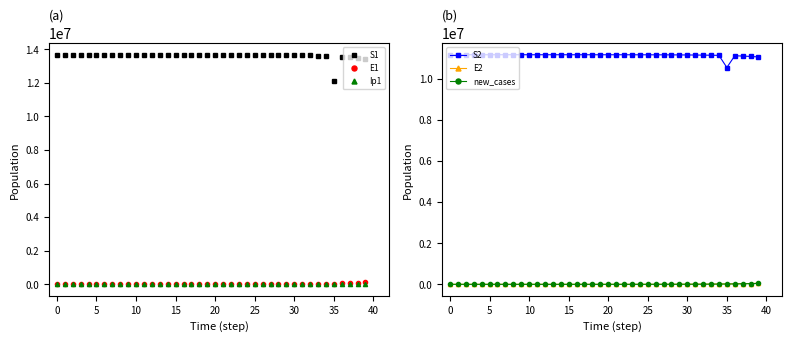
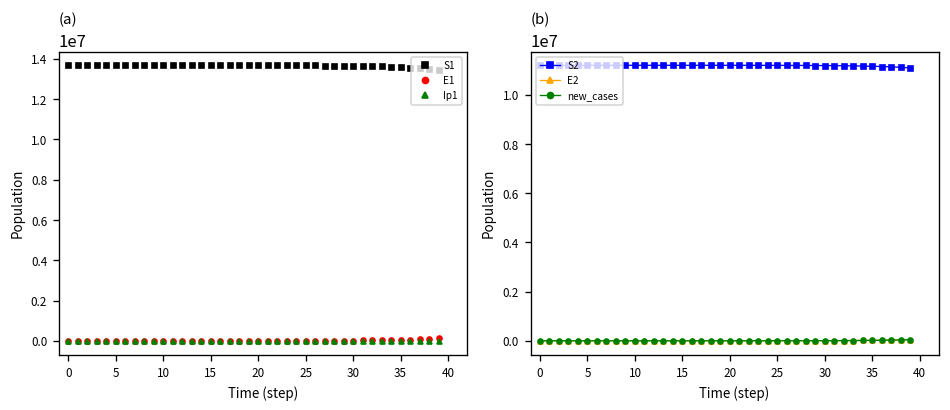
(a), S1, 35: 12100000 -> 13600000
(b), S2, 35: 10600000 -> 11200000
